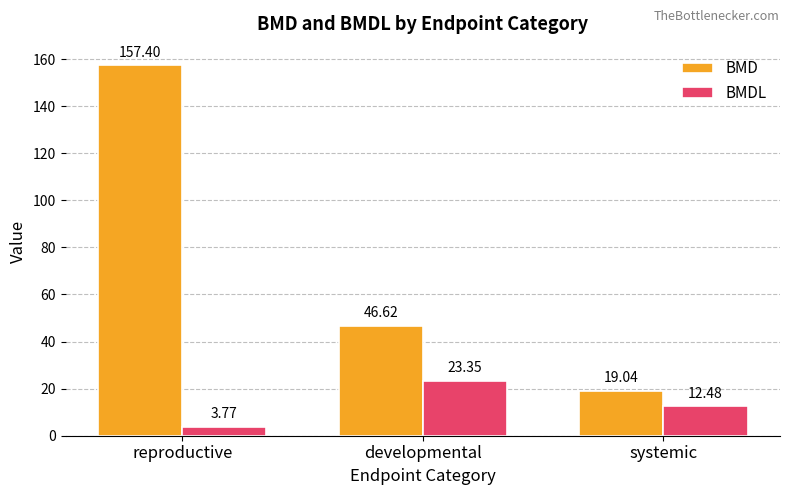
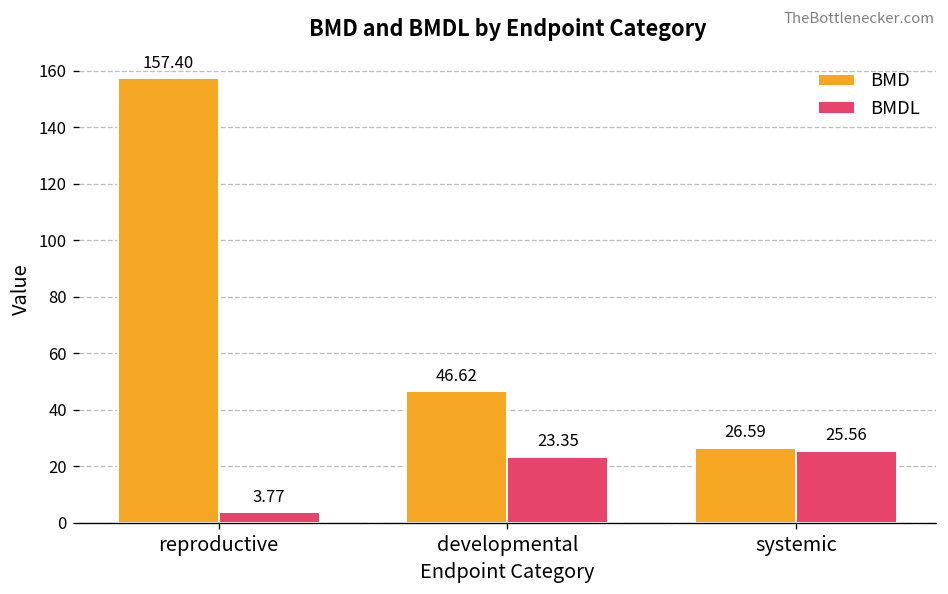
BMD, systemic: 19.04 -> 26.59
BMDL, systemic: 12.48 -> 25.56
